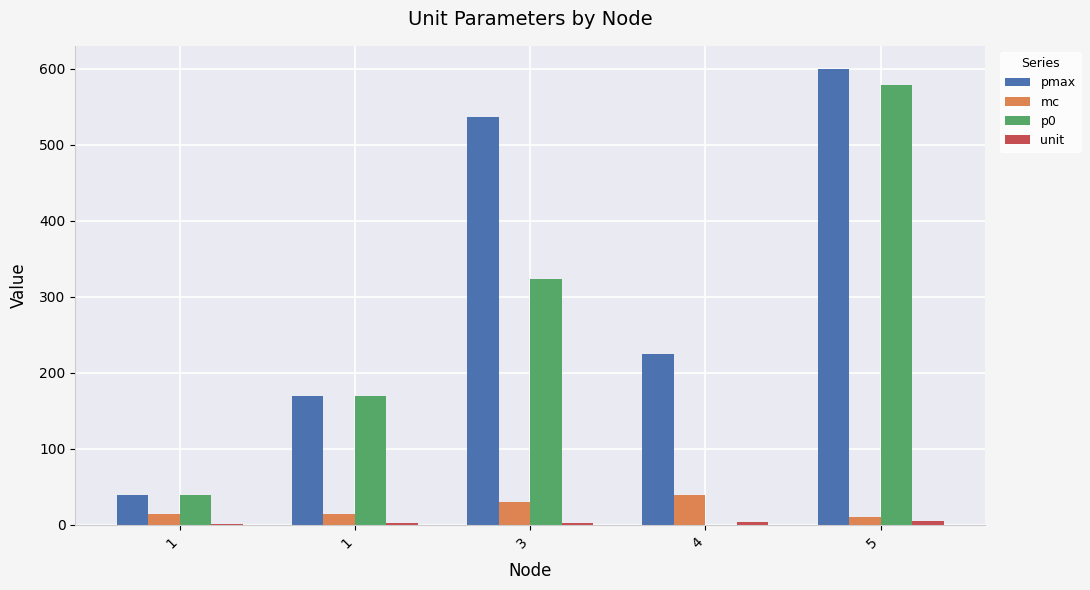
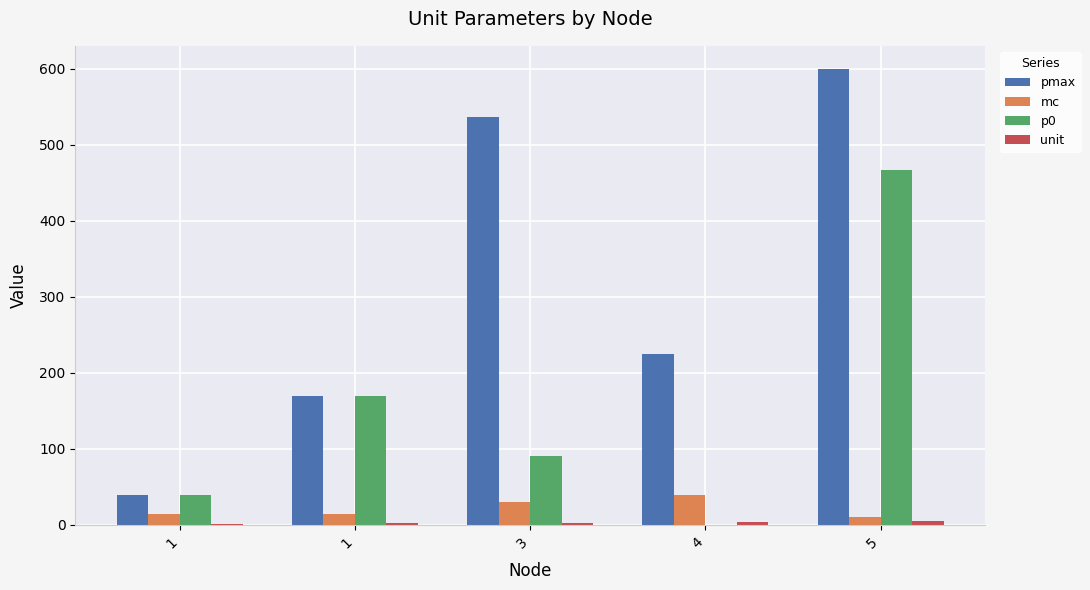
p0, 3: 320 -> 90
p0, 5: 580 -> 470
